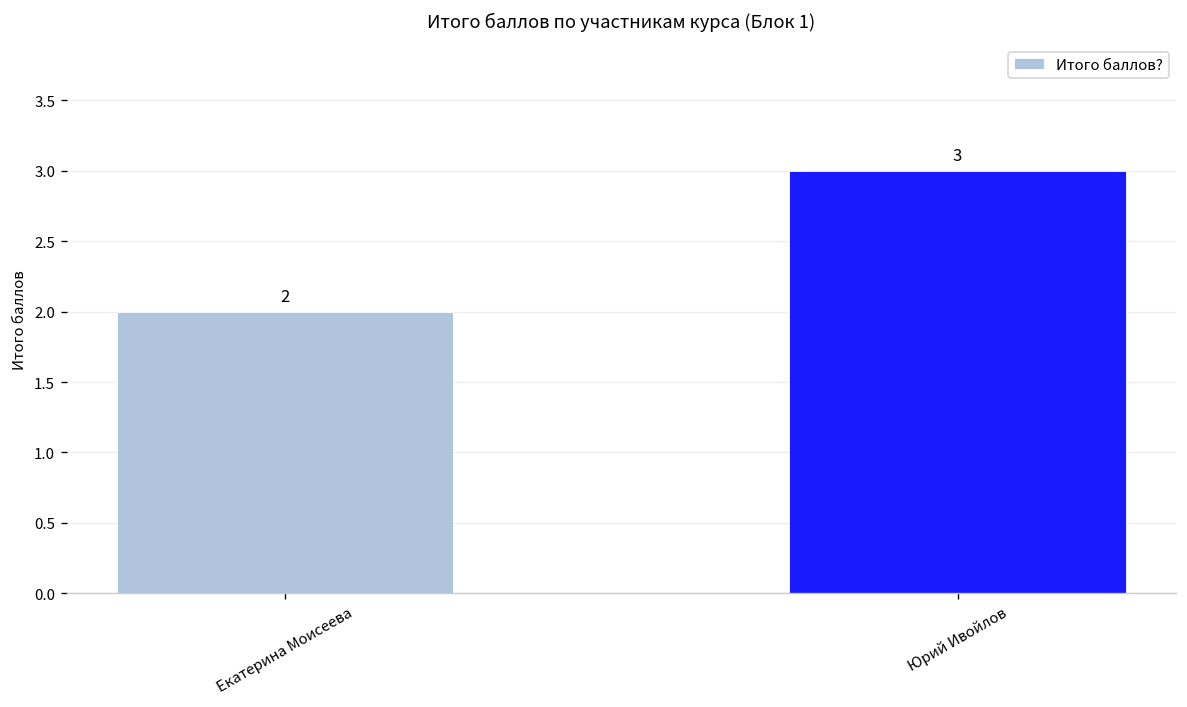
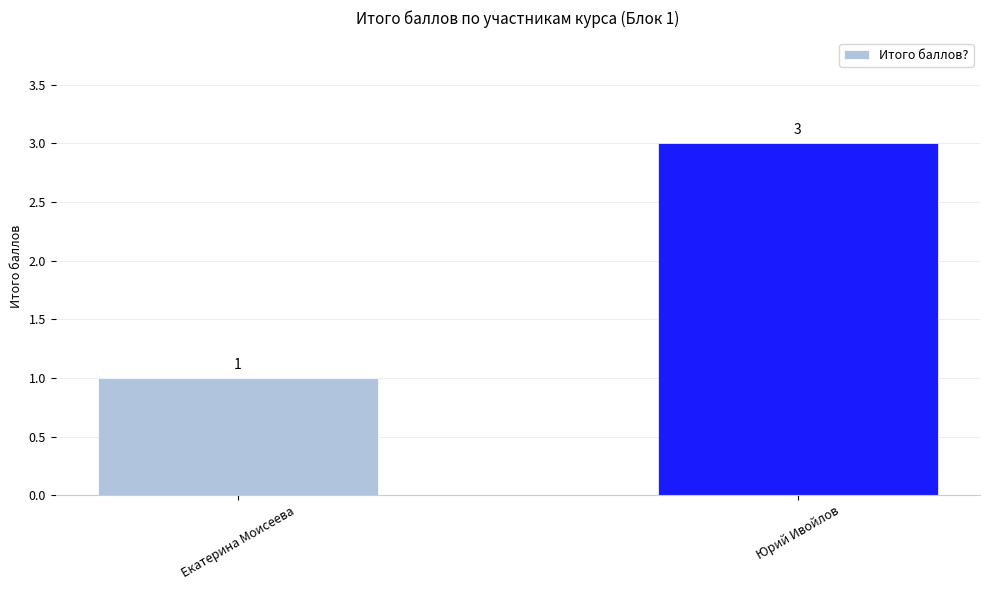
Екатерина Моисеева: 2 -> 1
